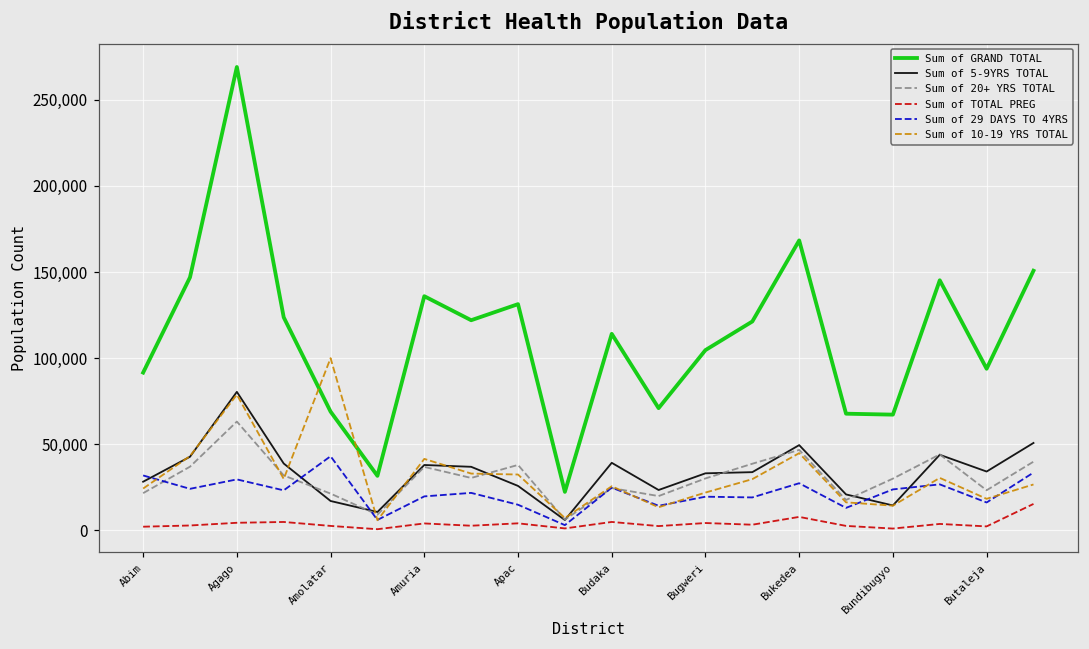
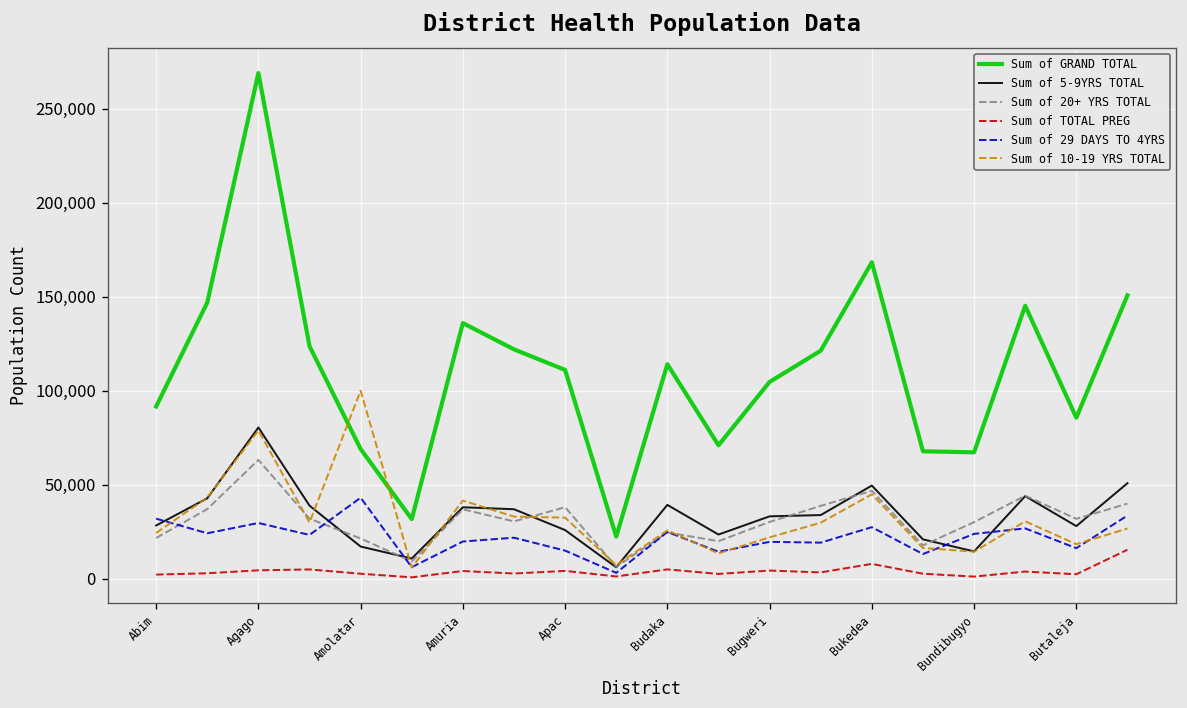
Sum of GRAND TOTAL, Apac: 131,000 -> 111,000
Sum of GRAND TOTAL, Butaleja: 94,000 -> 86,000
Sum of 5-9YRS TOTAL, Butaleja: 34,000 -> 28,000
Sum of 20+ YRS TOTAL, Butaleja: 23,000 -> 32,000
